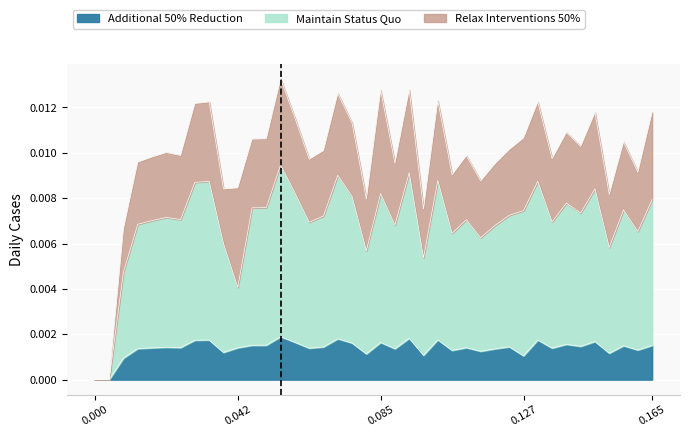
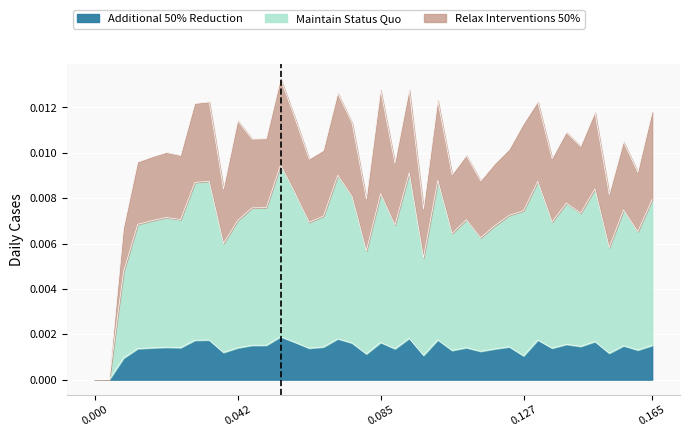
Maintain Status Quo, 0.042: 0.0027 -> 0.0056
Relax Interventions 50%, 0.127: 0.0032 -> 0.0038
